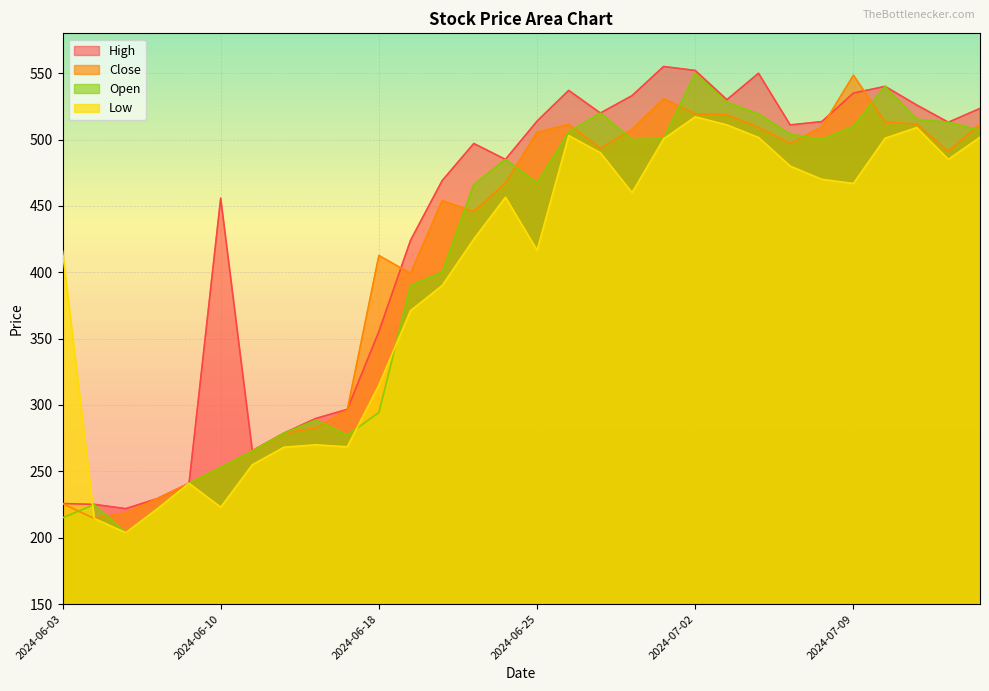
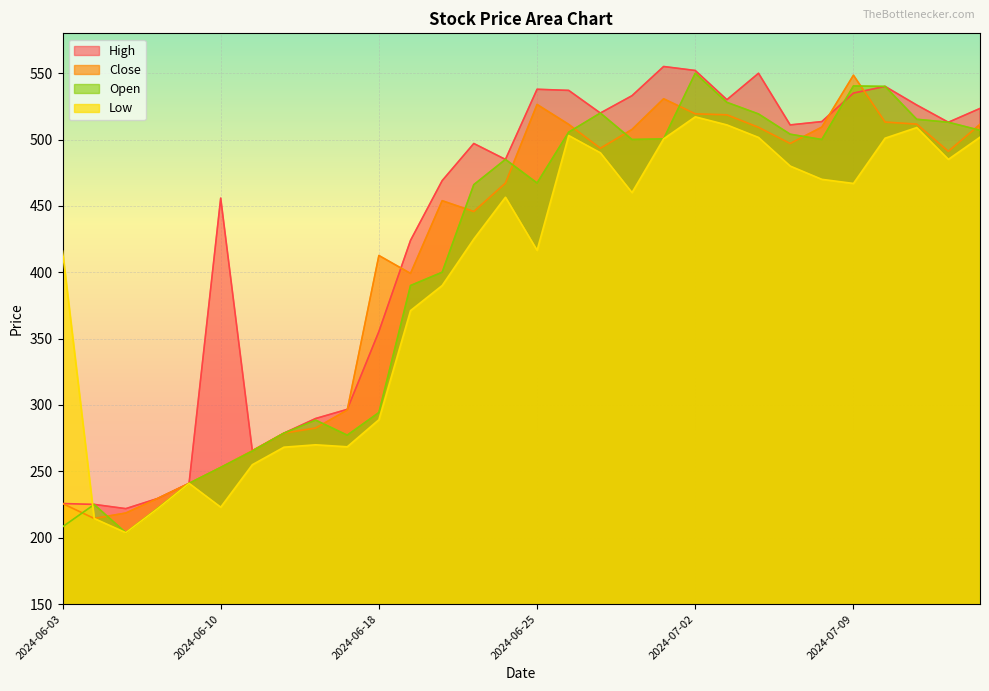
Open, 2024-06-03: 215 -> 208
Low, 2024-06-18: 315 -> 289
High, 2024-06-25: 514 -> 538
Close, 2024-06-25: 506 -> 526
Open, 2024-07-09: 510 -> 540
